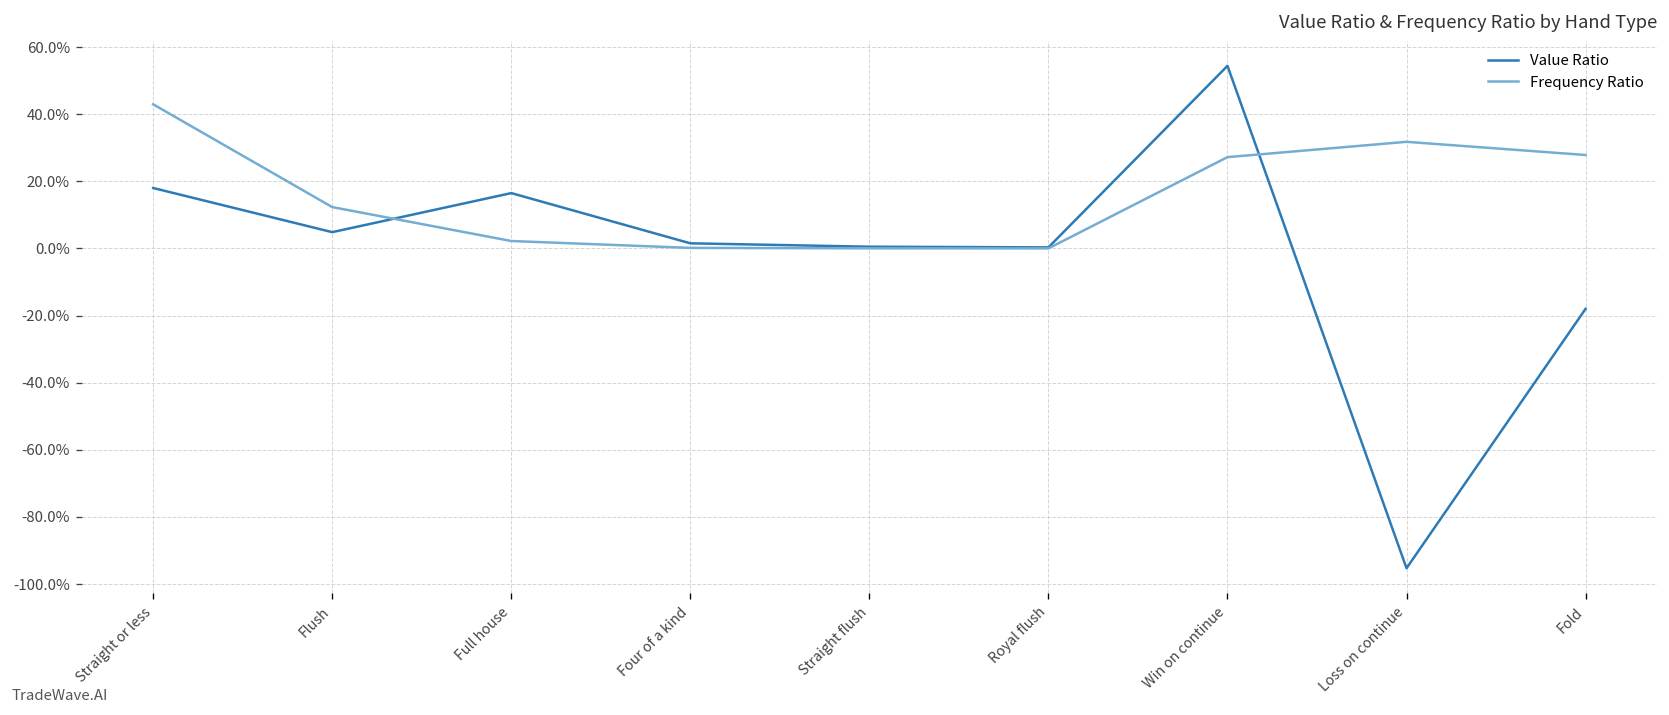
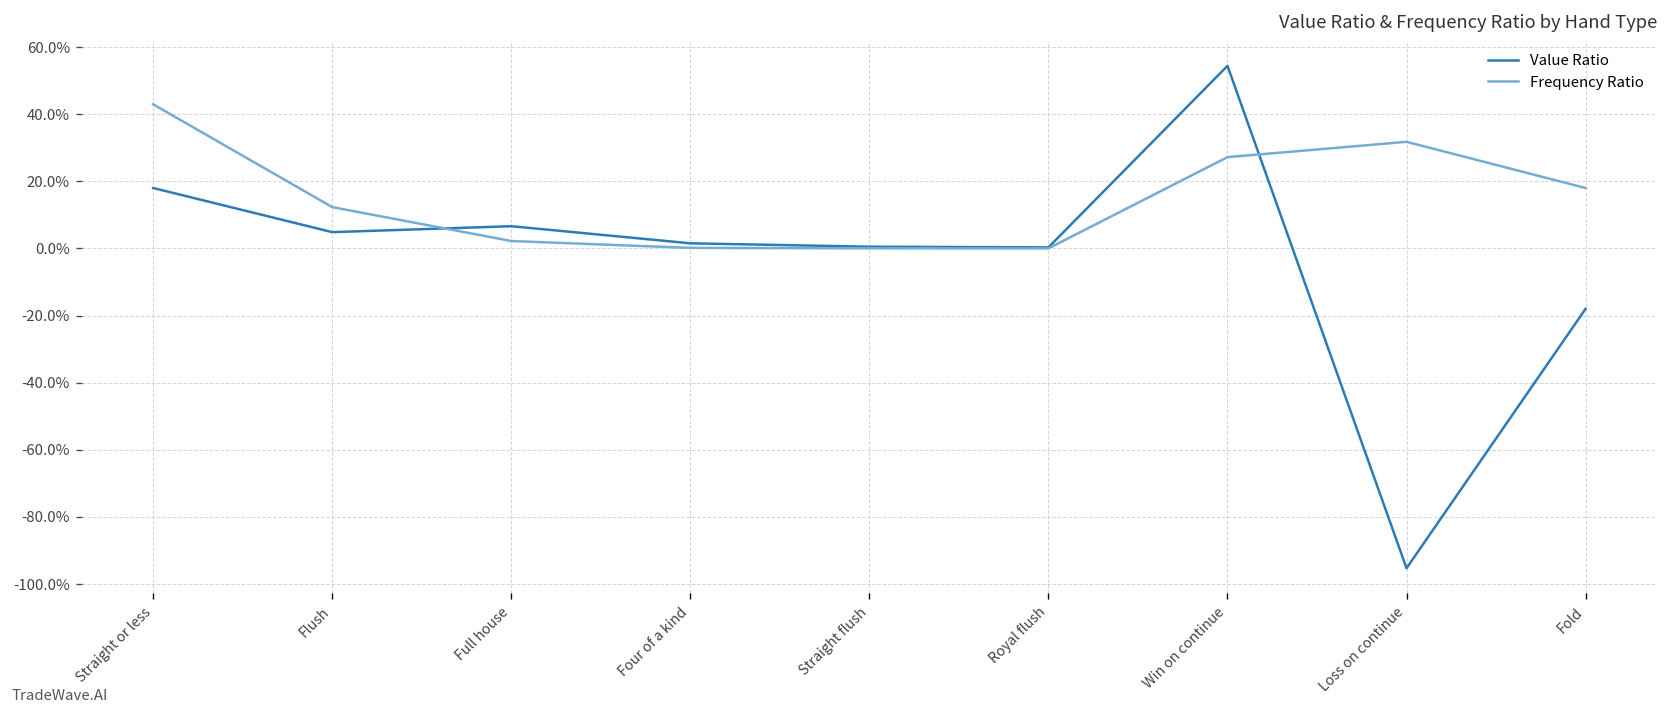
Value Ratio, Full house: 16% -> 7%
Frequency Ratio, Fold: 28% -> 18%
